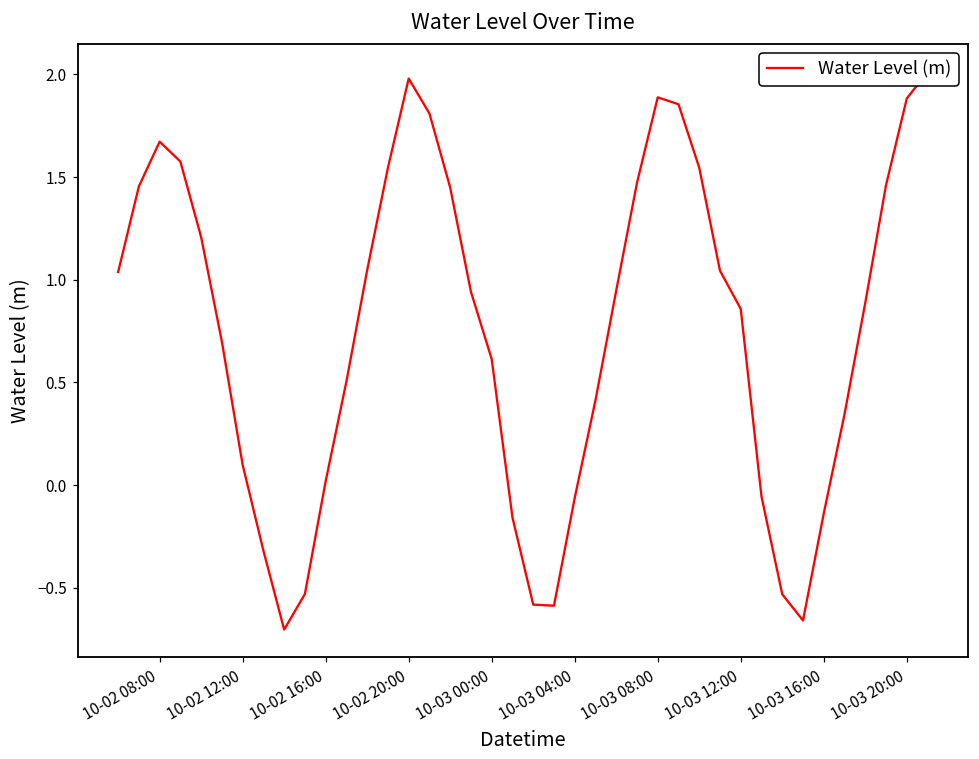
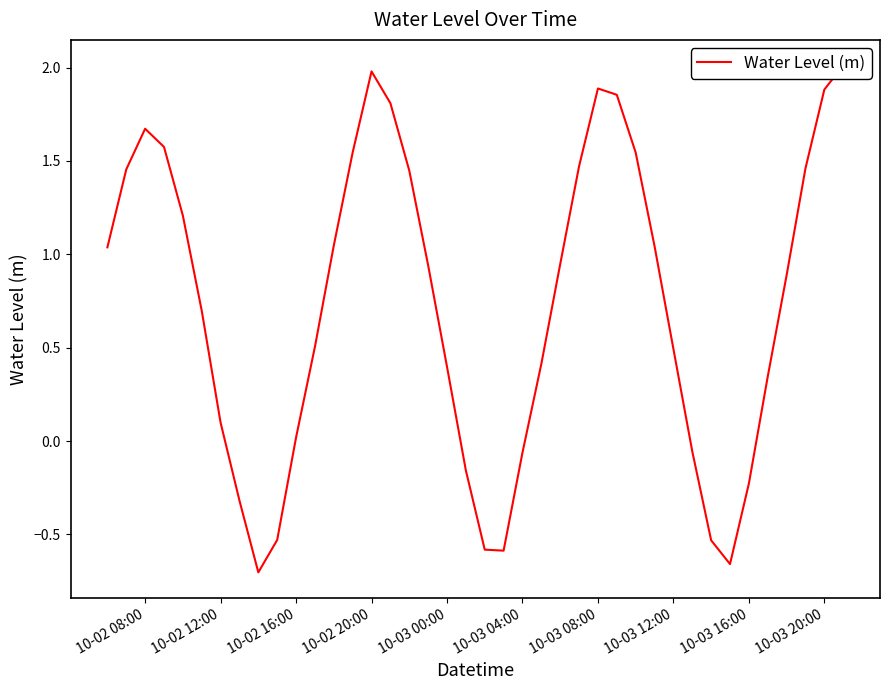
10-03 00:00: 0.61 -> 0.40
10-03 12:00: 0.86 -> 0.49
10-03 16:00: -0.14 -> -0.23
